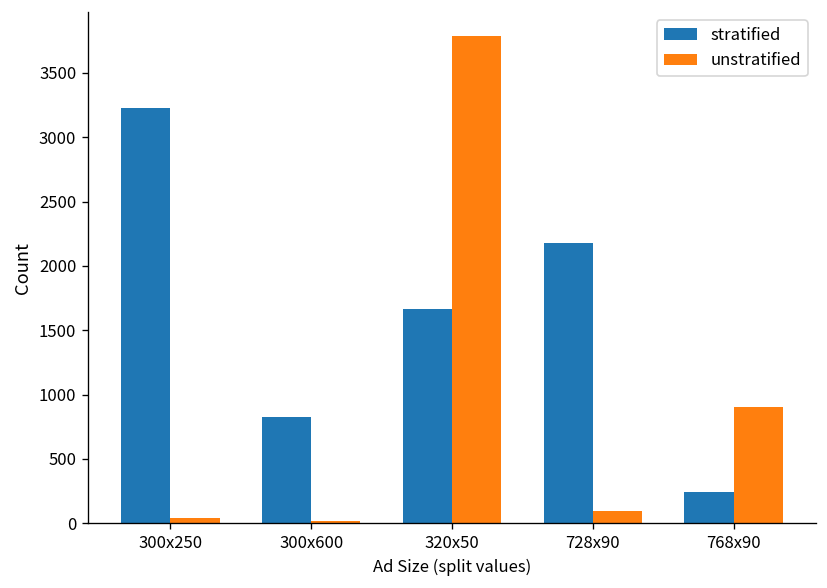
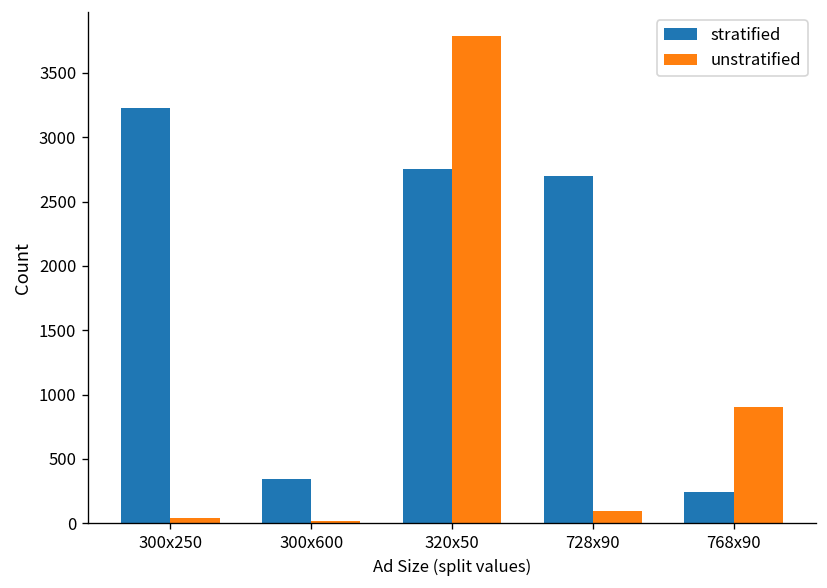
stratified, 300x600: 820 -> 340
stratified, 320x50: 1670 -> 2750
stratified, 728x90: 2180 -> 2700
